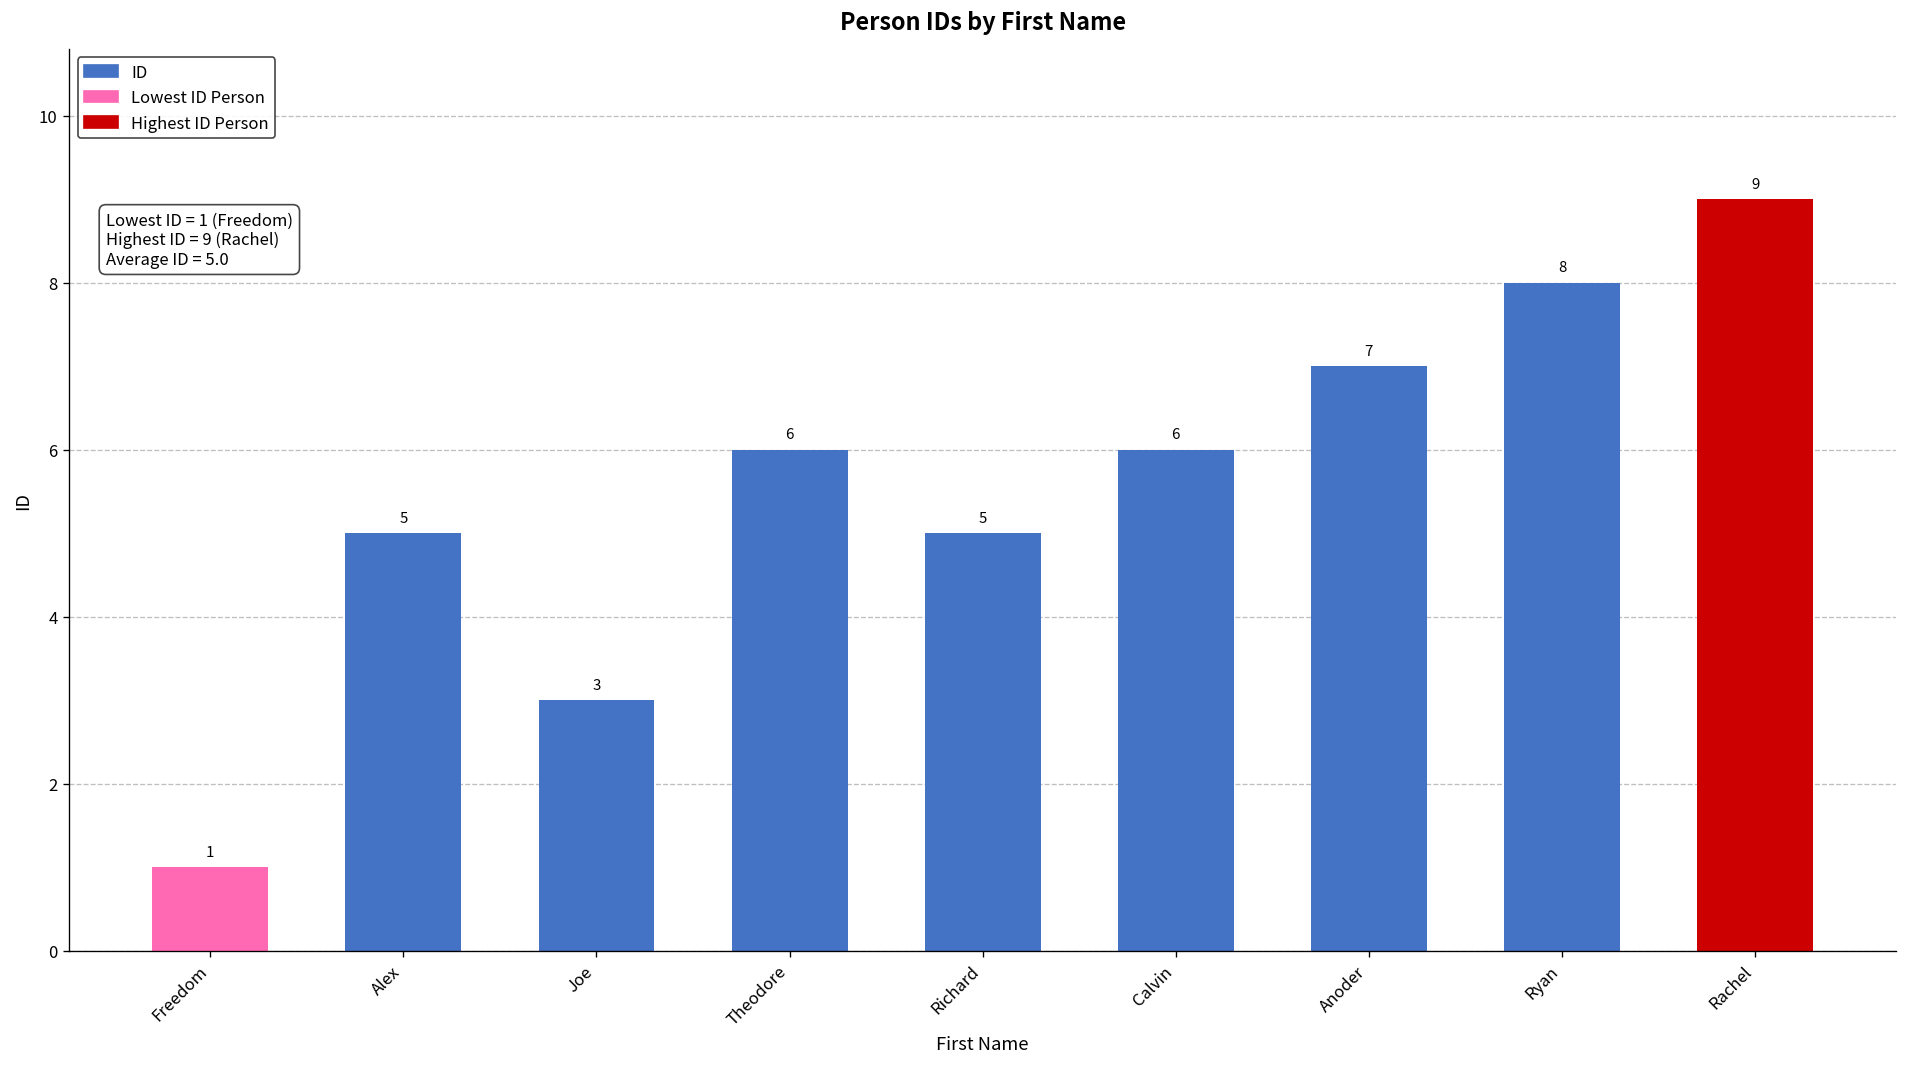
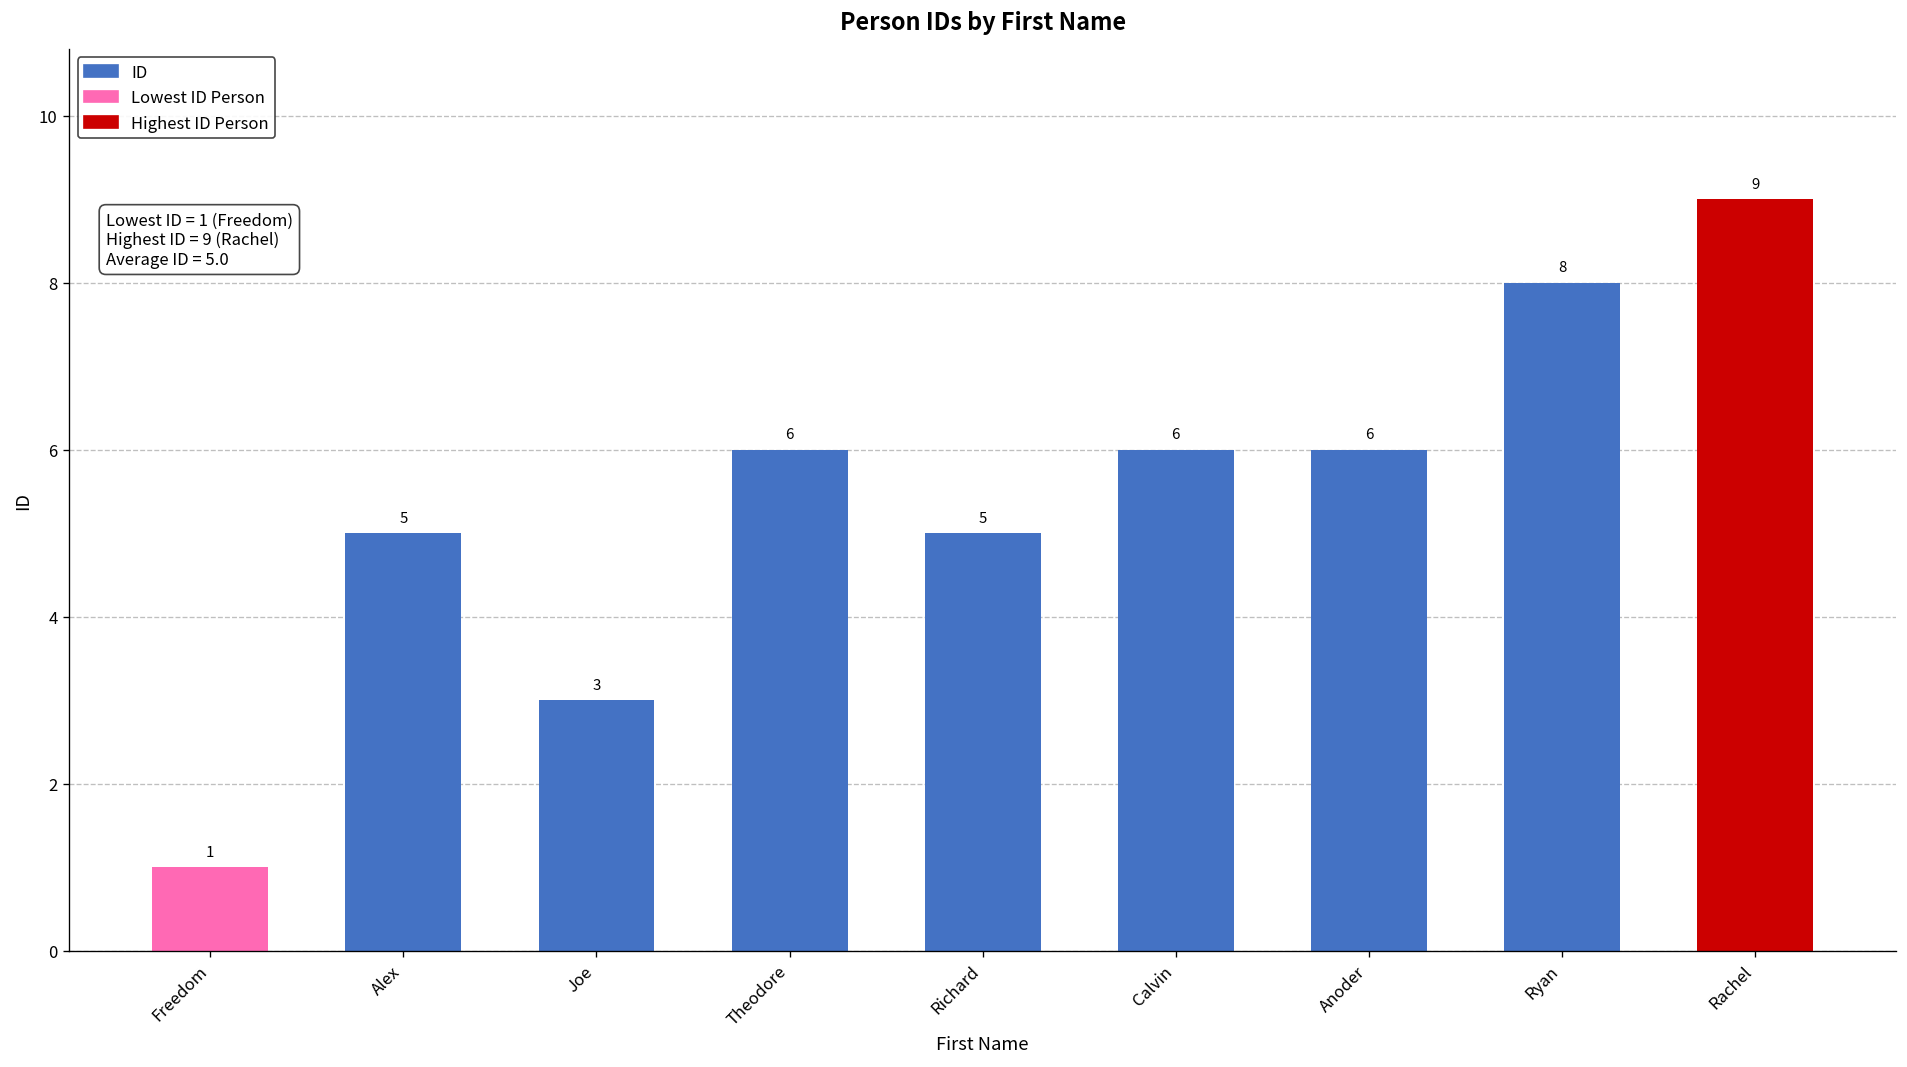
Anoder: 7 -> 6
